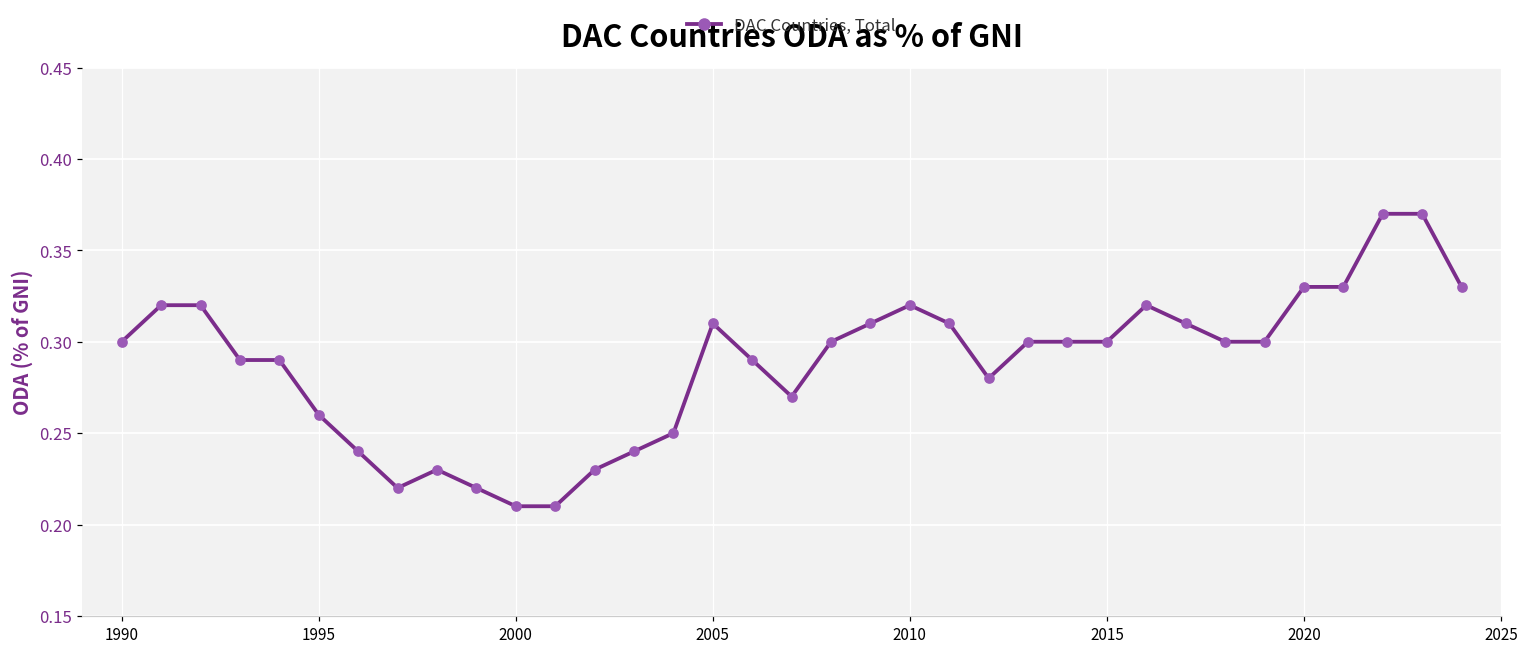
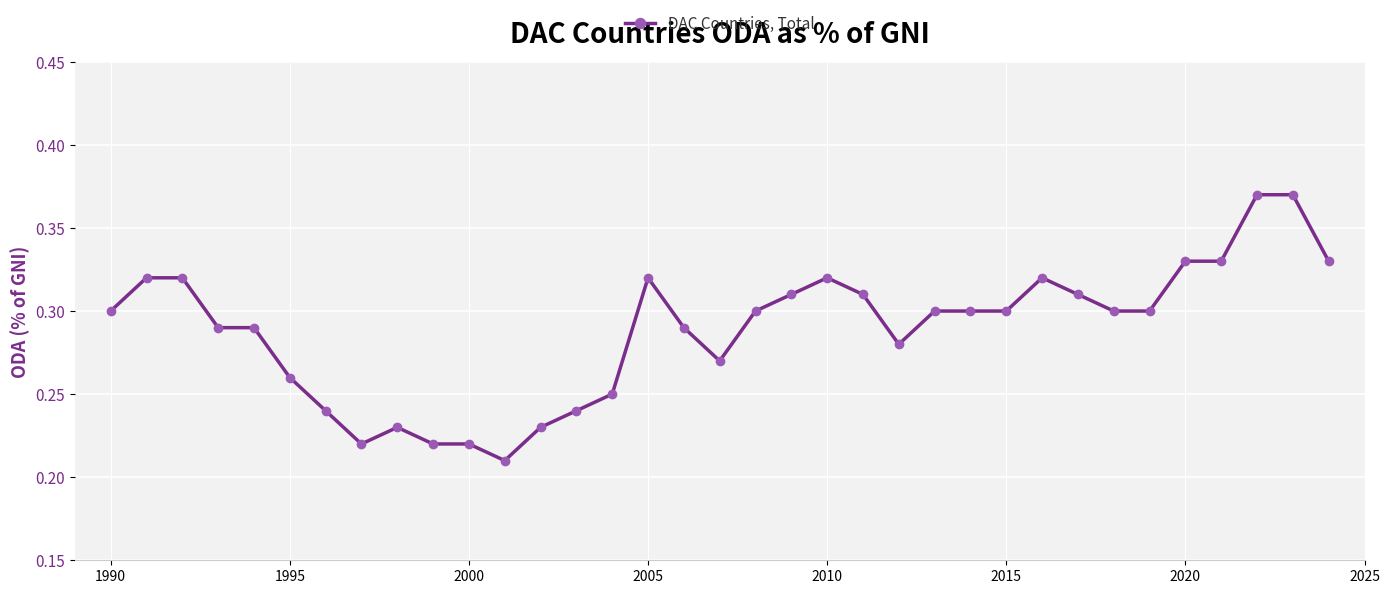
2000: 0.21 -> 0.22
2005: 0.31 -> 0.32
